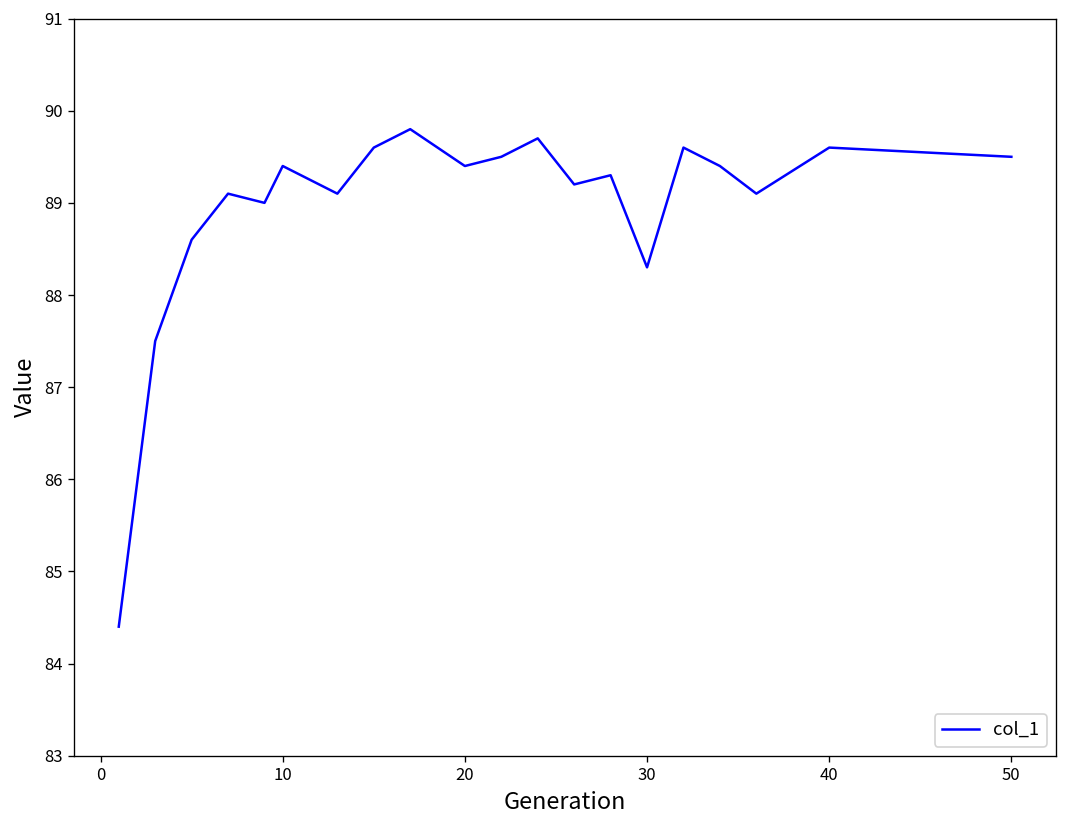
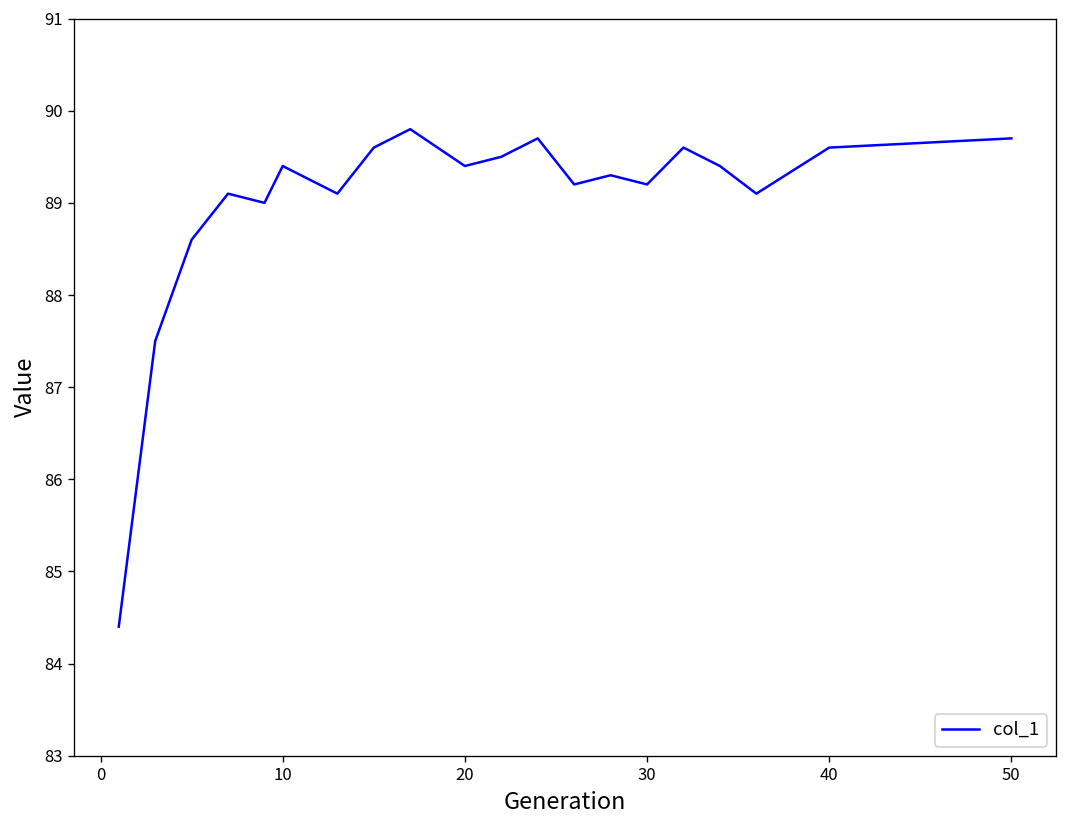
30: 88.3 -> 89.2
50: 89.5 -> 89.7
